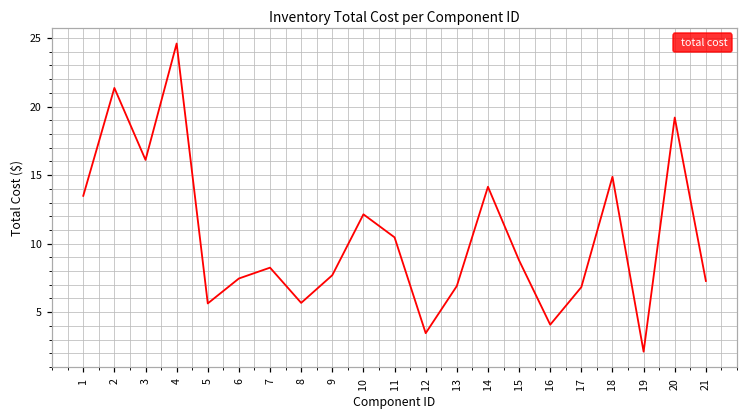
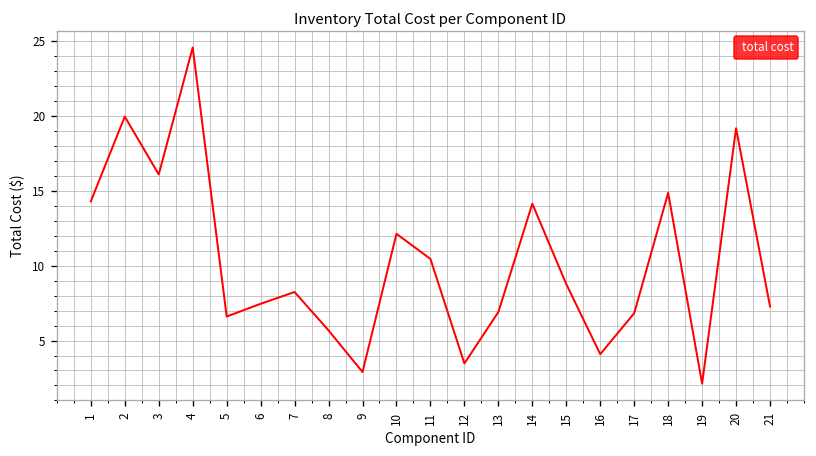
1: 13.5 -> 14.3
2: 21.4 -> 20.0
5: 5.6 -> 6.6
9: 7.7 -> 2.9
